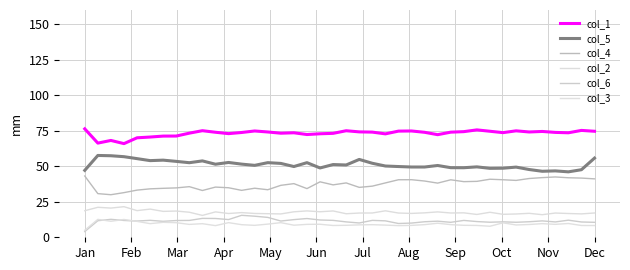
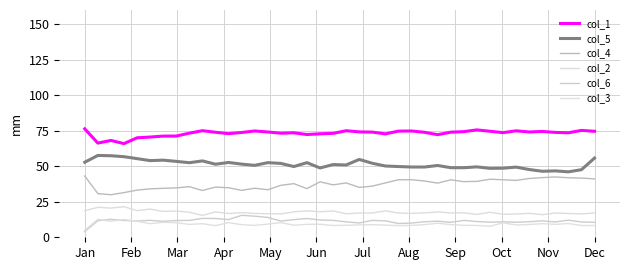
col_5, Jan: 47 -> 53
